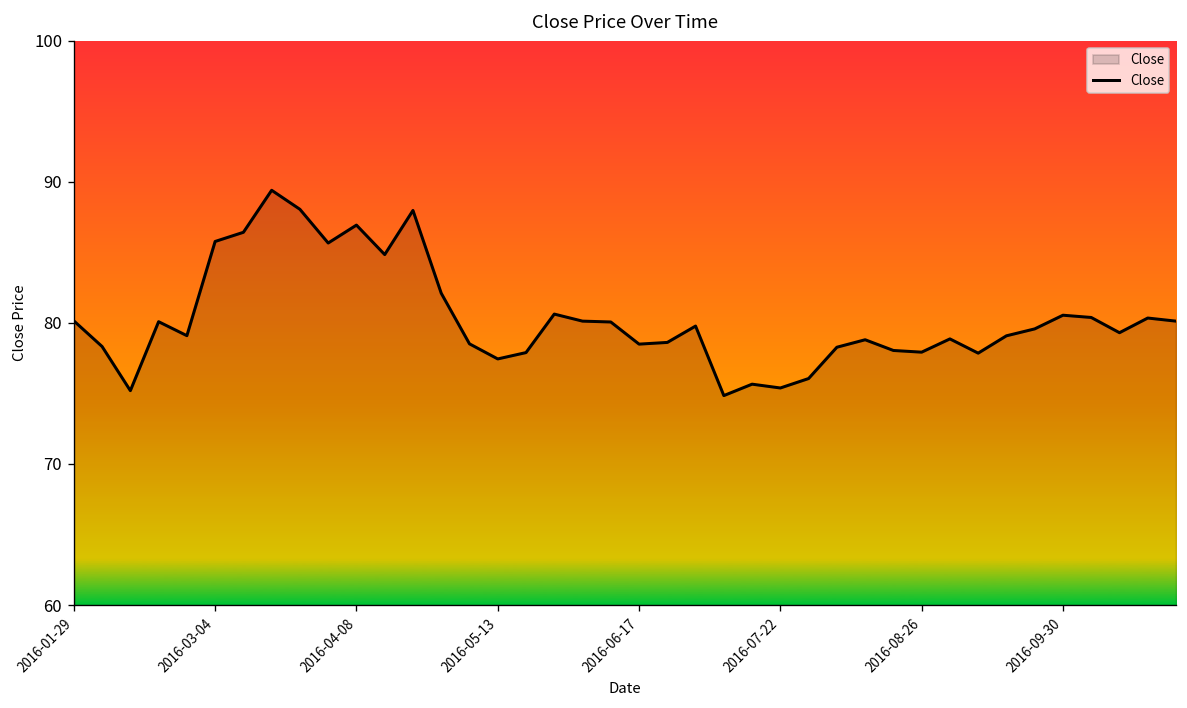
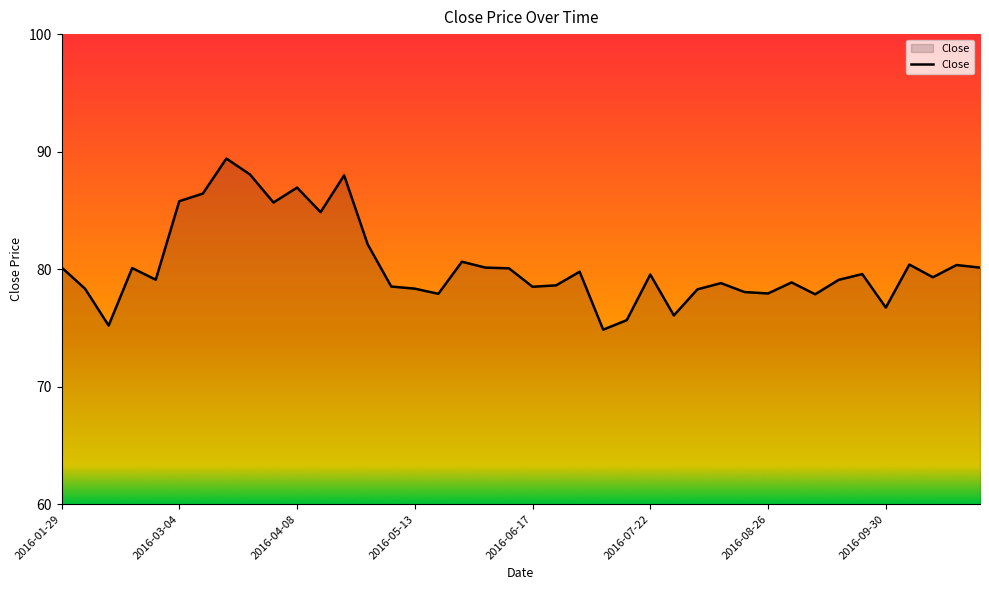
2016-05-13: 77.5 -> 78.3
2016-07-22: 75.4 -> 79.5
2016-09-30: 80.6 -> 76.7
